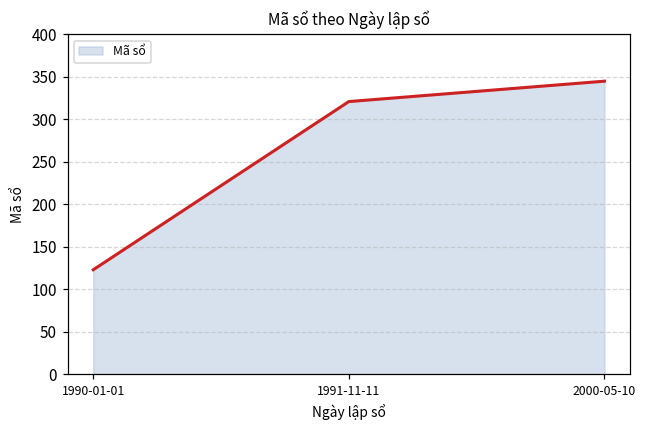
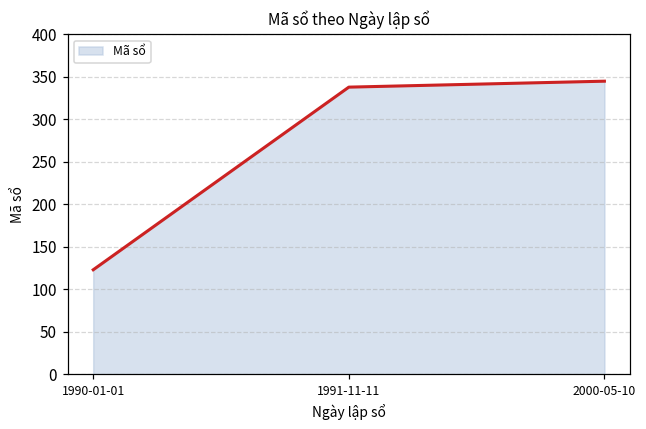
1991-11-11: 320 -> 340
